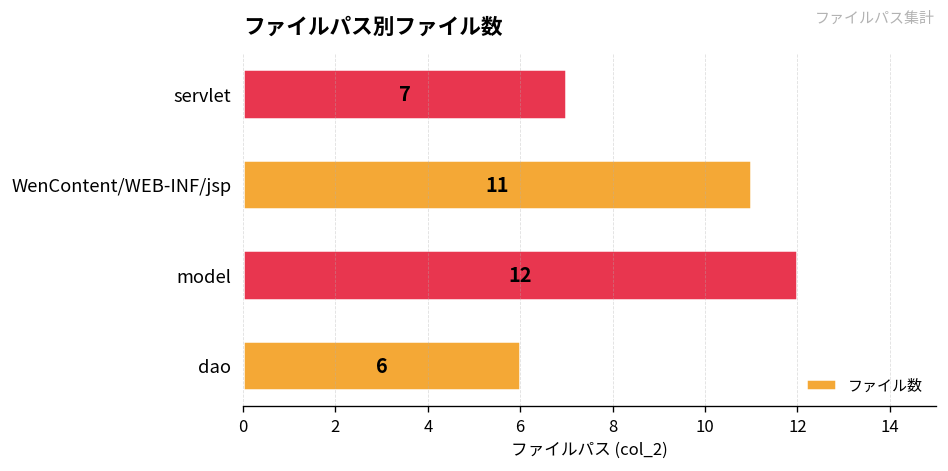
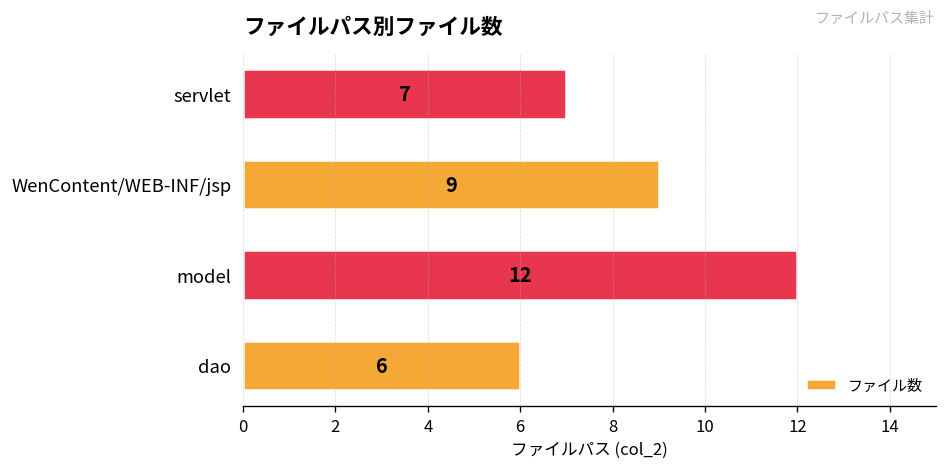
WenContent/WEB-INF/jsp: 11 -> 9
